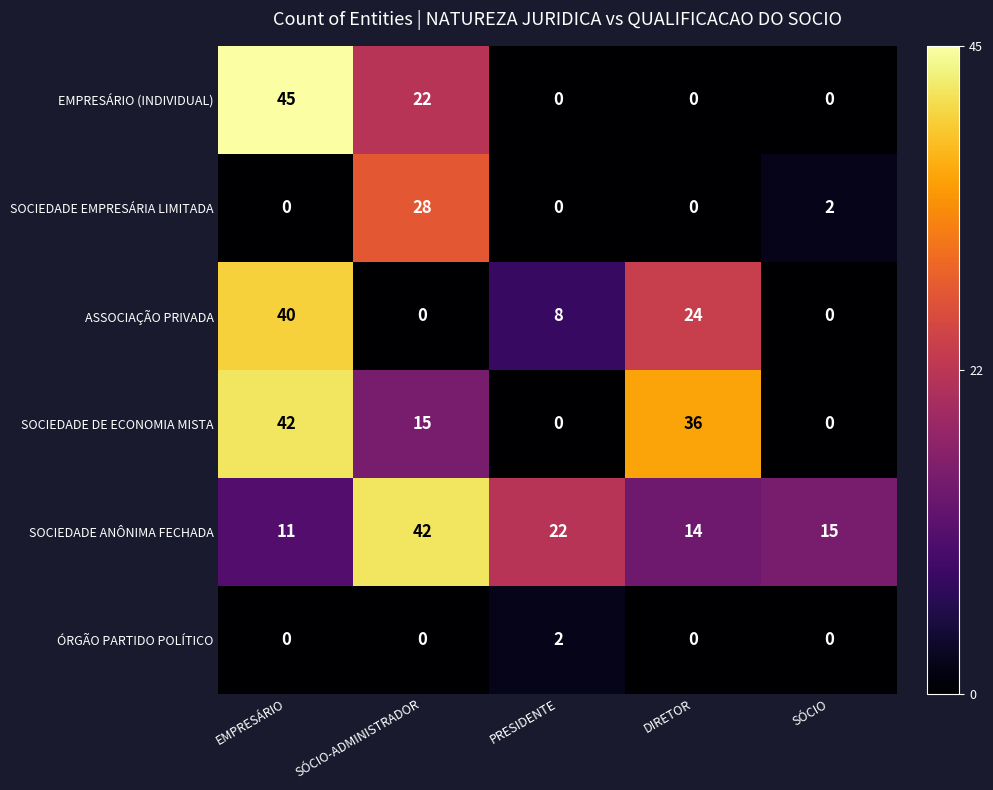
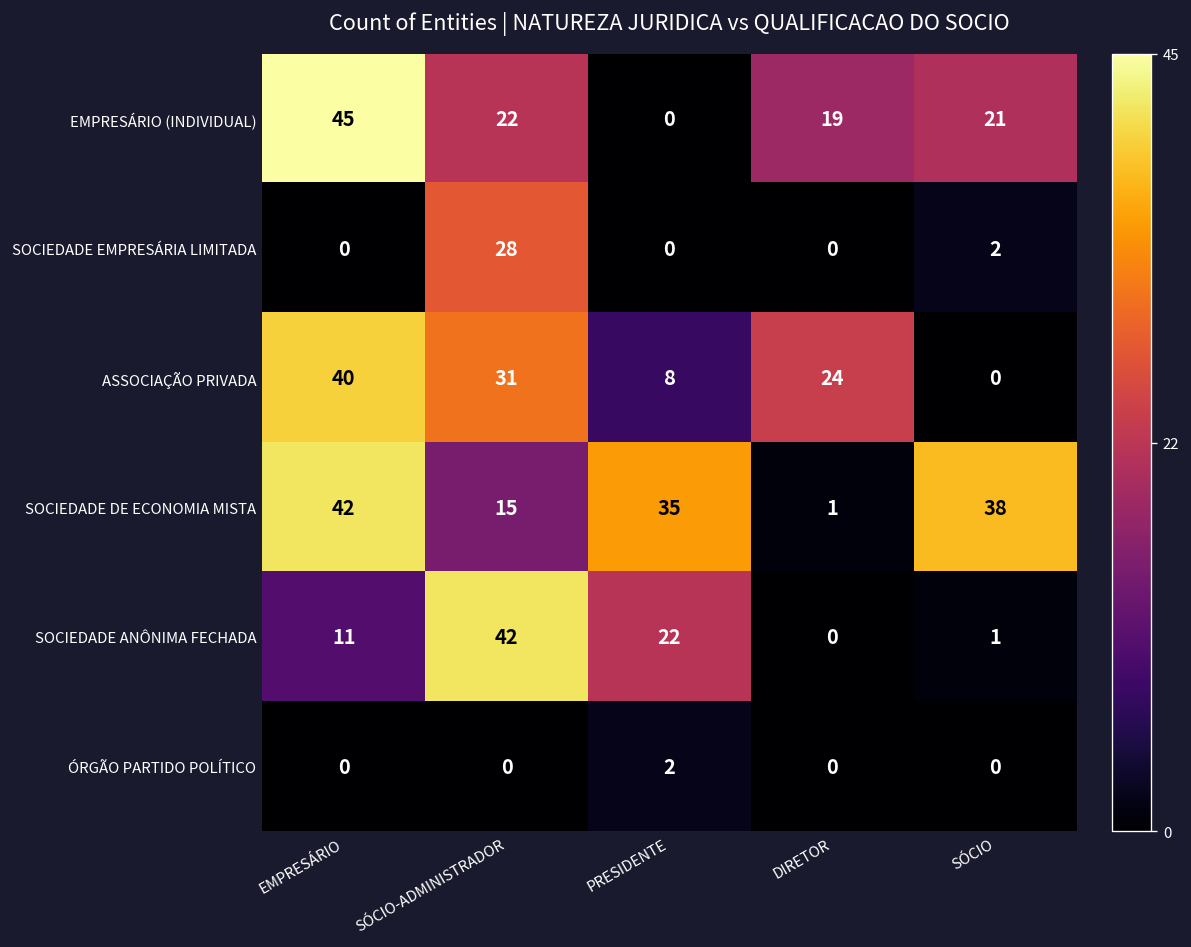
EMPRESÁRIO (INDIVIDUAL), DIRETOR: 0 -> 19
EMPRESÁRIO (INDIVIDUAL), SÓCIO: 0 -> 21
ASSOCIAÇÃO PRIVADA, SÓCIO-ADMINISTRADOR: 0 -> 31
SOCIEDADE DE ECONOMIA MISTA, PRESIDENTE: 0 -> 35
SOCIEDADE DE ECONOMIA MISTA, DIRETOR: 36 -> 1
SOCIEDADE DE ECONOMIA MISTA, SÓCIO: 0 -> 38
SOCIEDADE ANÔNIMA FECHADA, DIRETOR: 14 -> 0
SOCIEDADE ANÔNIMA FECHADA, SÓCIO: 15 -> 1
